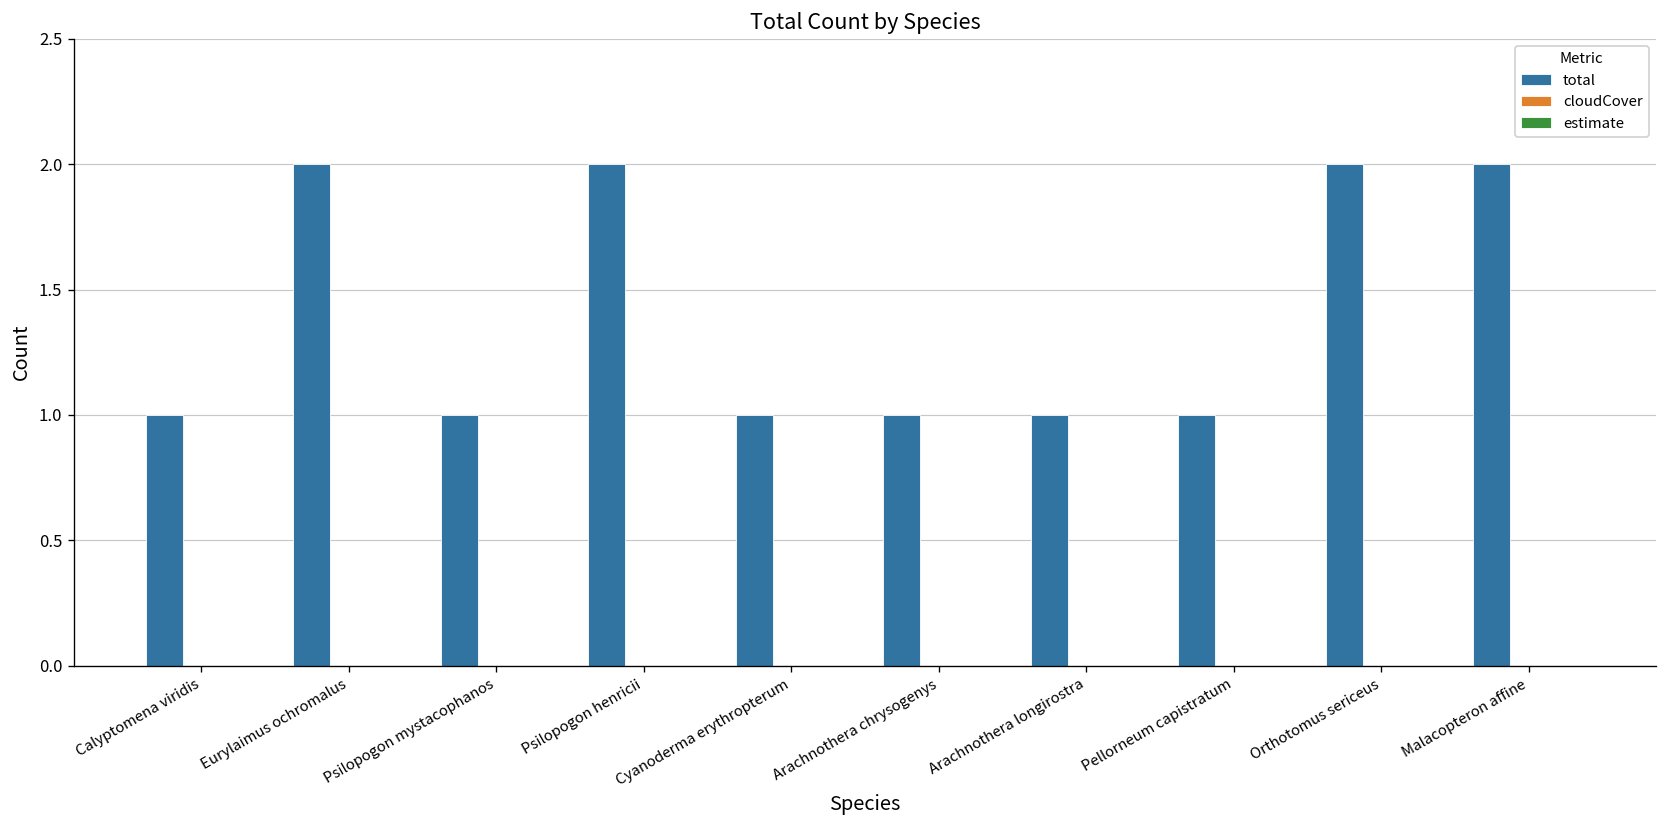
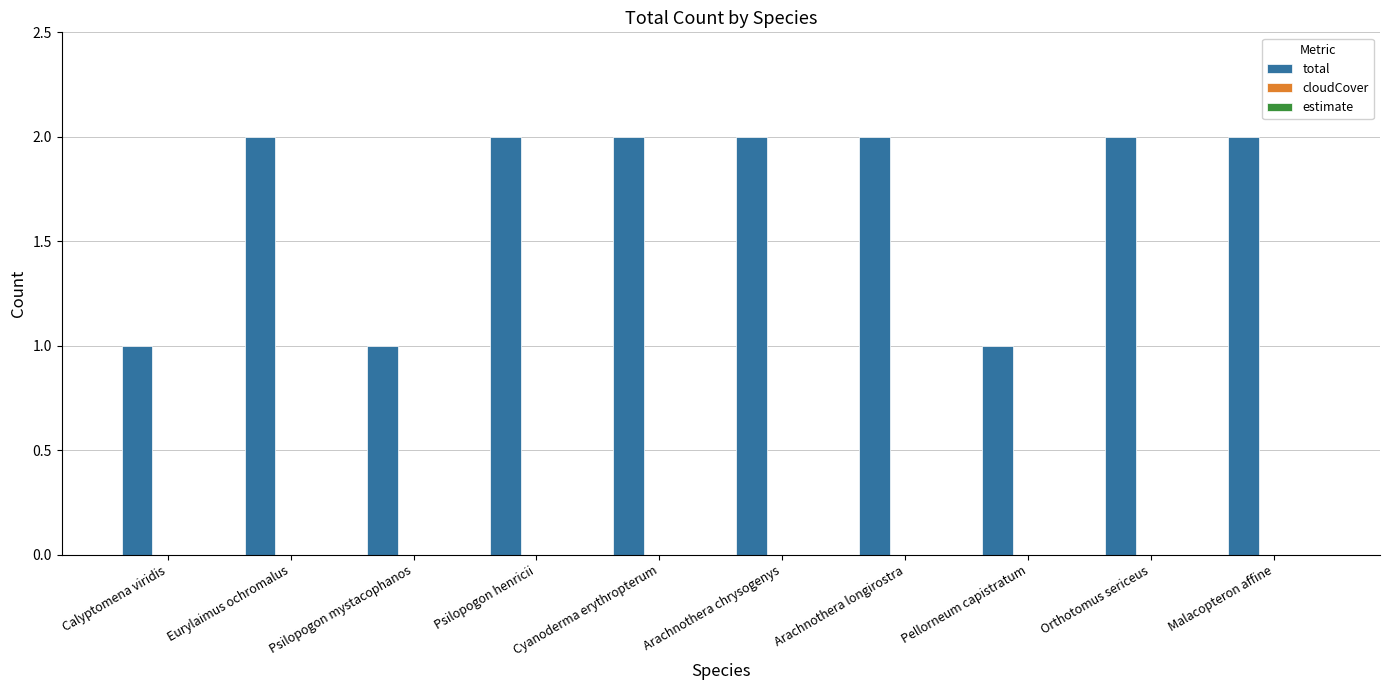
total, Cyanoderma erythropterum: 1 -> 2
total, Arachnothera chrysogenys: 1 -> 2
total, Arachnothera longirostra: 1 -> 2
